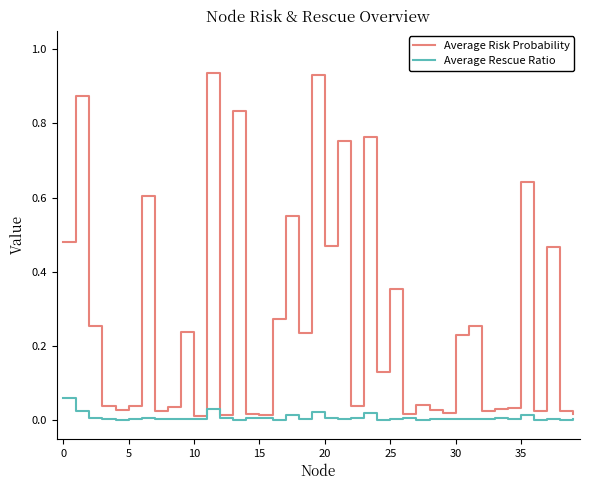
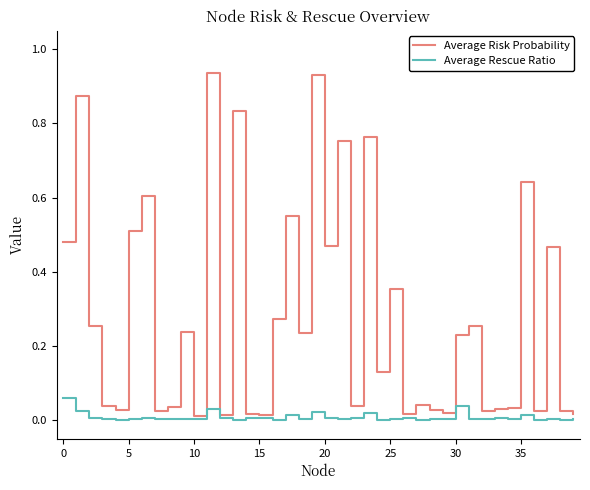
Average Risk Probability, 5: 0.04 -> 0.51
Average Rescue Ratio, 30: 0.00 -> 0.04
